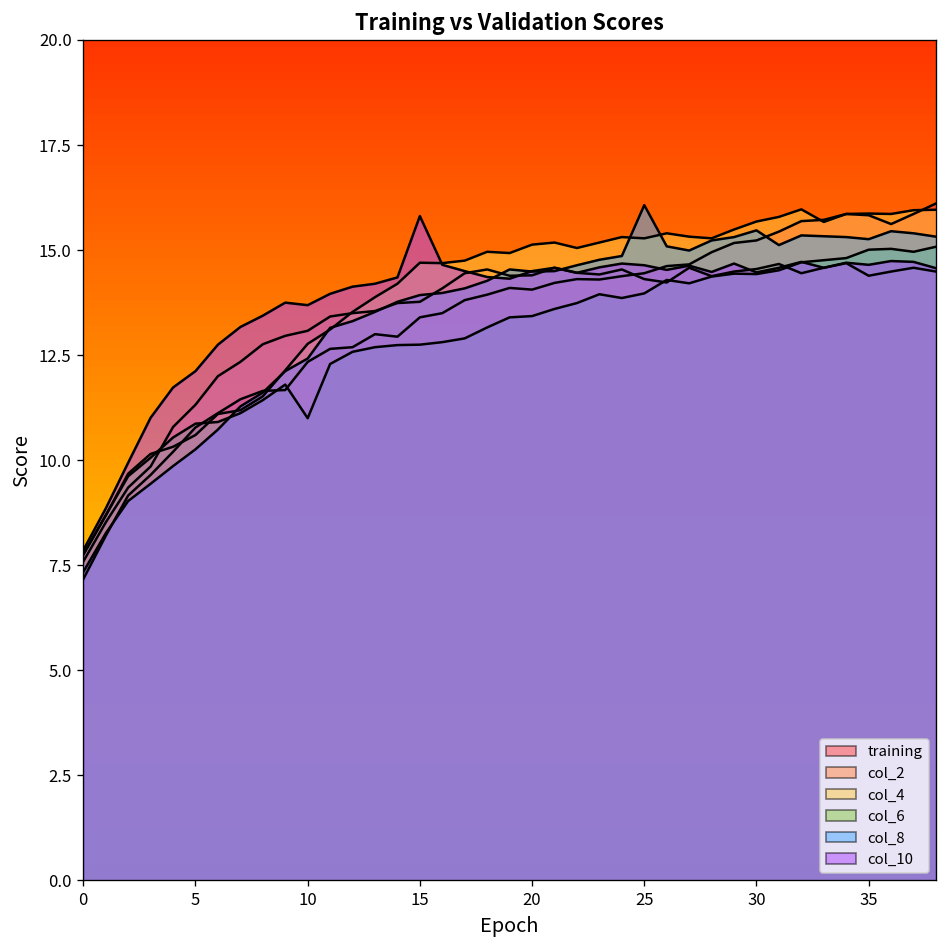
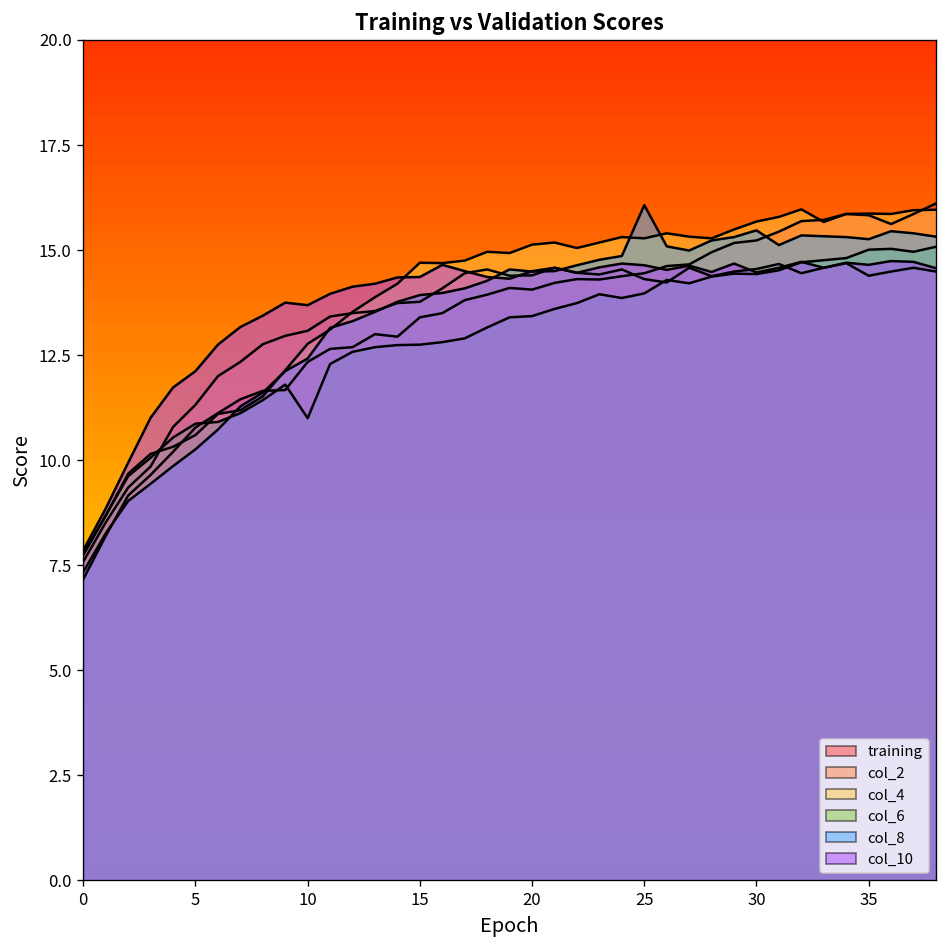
col_10, 15: 15.8 -> 14.4
